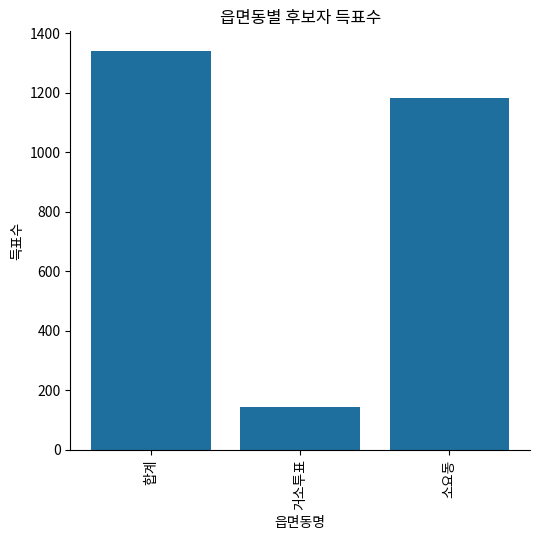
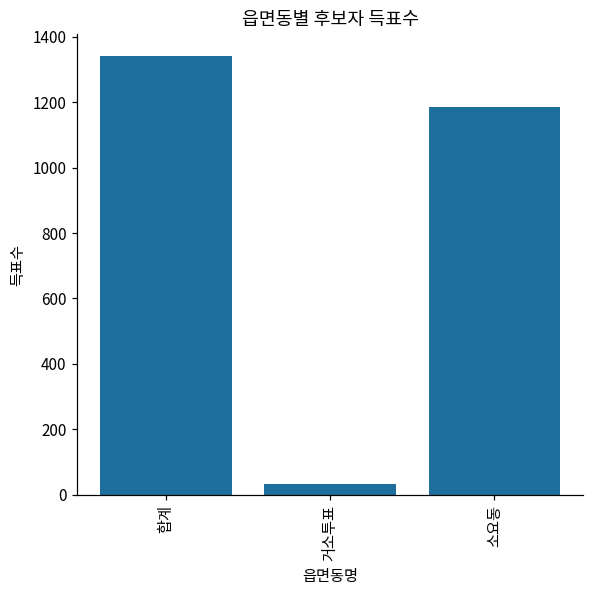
거소투표: 150 -> 30
